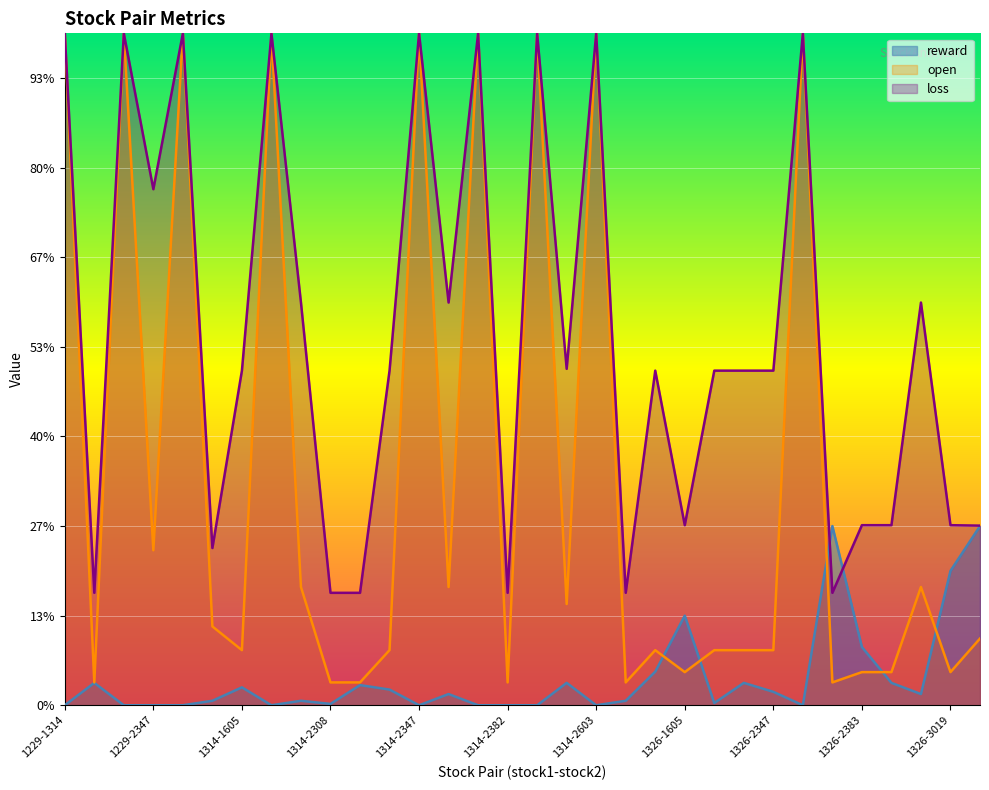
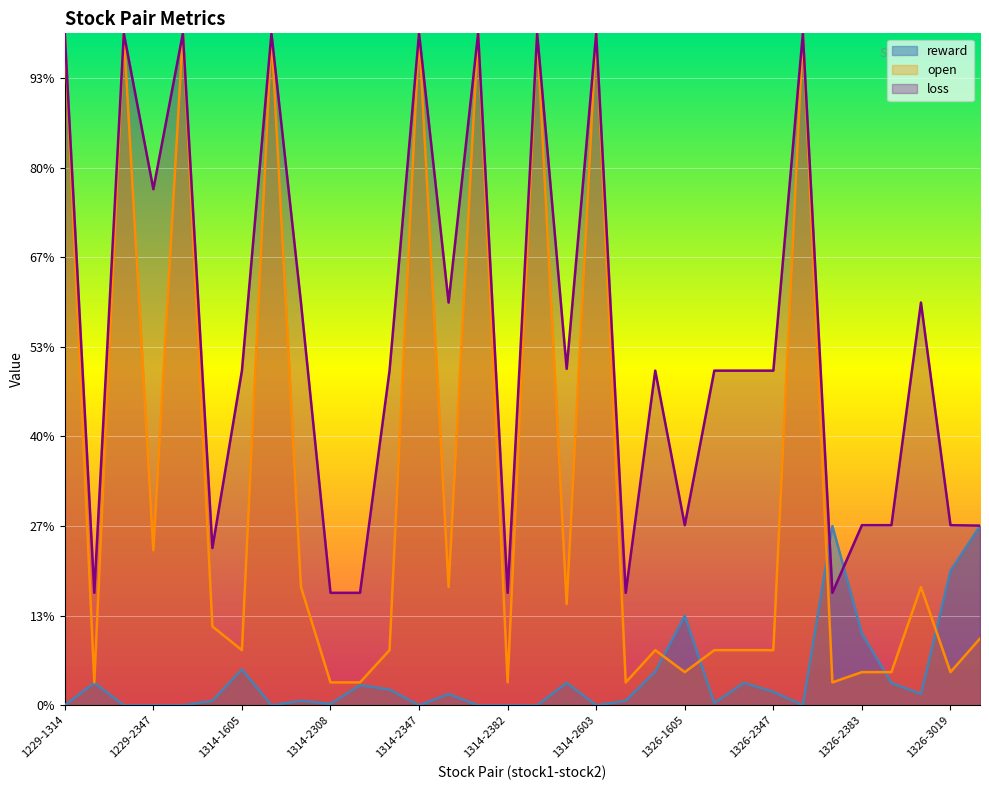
reward, 1314-1605: 3% -> 5%
reward, 1326-2383: 9% -> 11%
